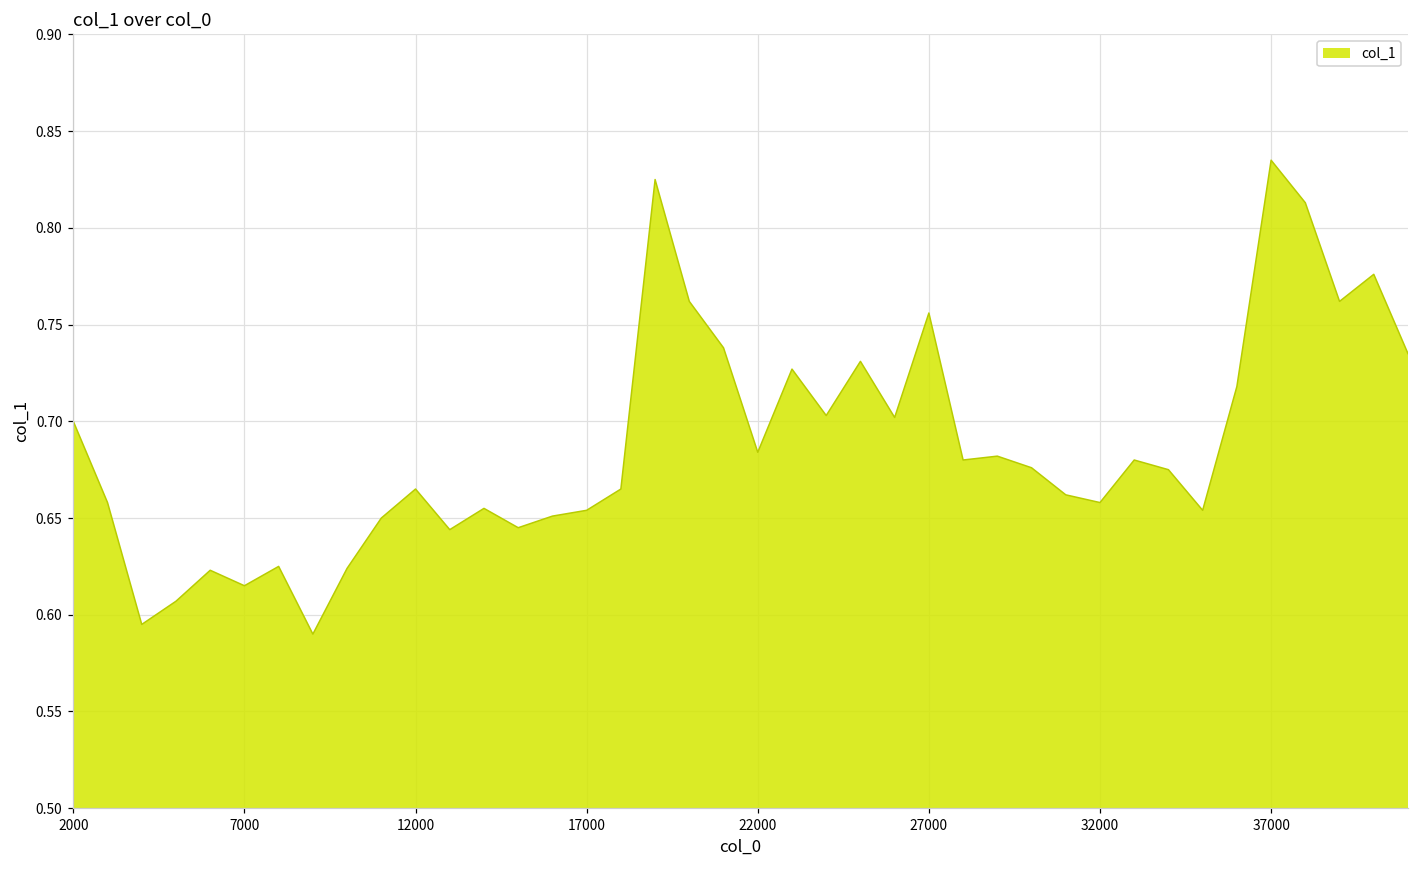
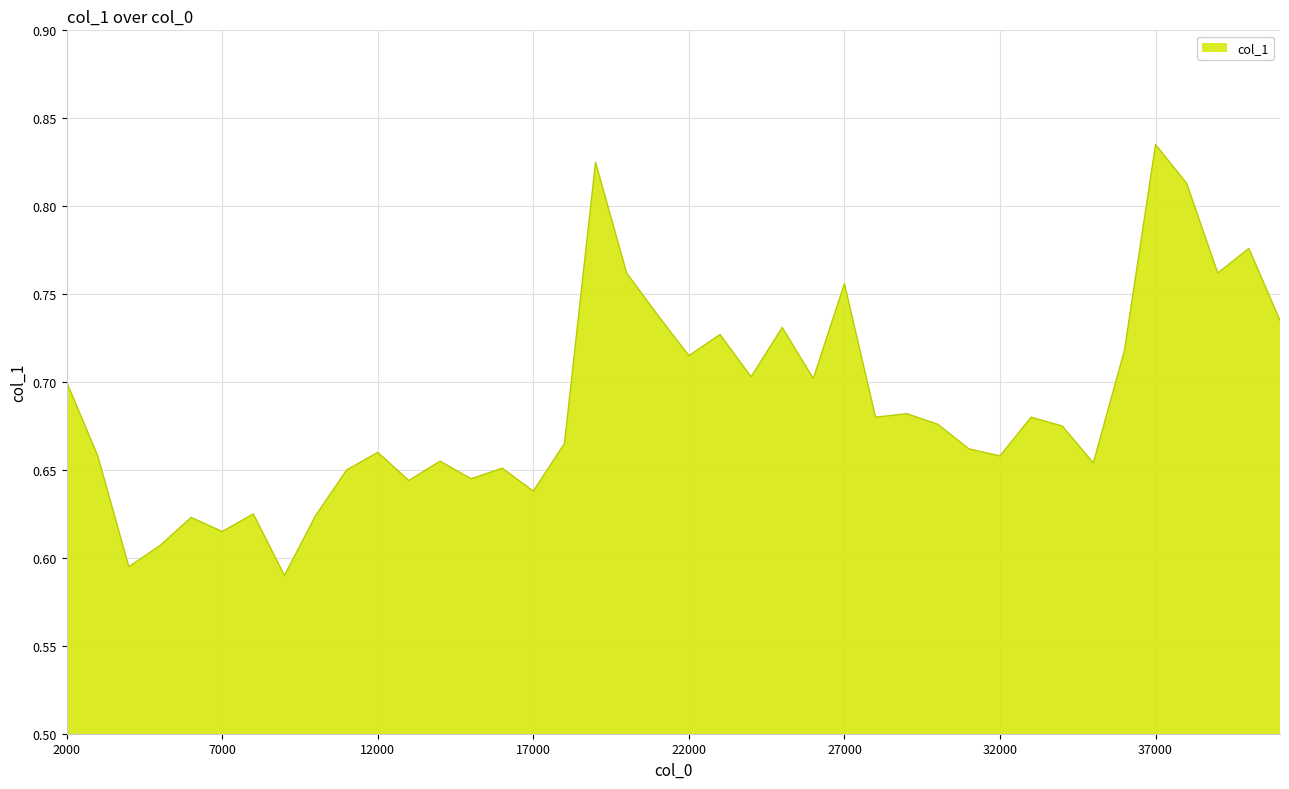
12000: 0.665 -> 0.660
17000: 0.654 -> 0.638
22000: 0.684 -> 0.715
